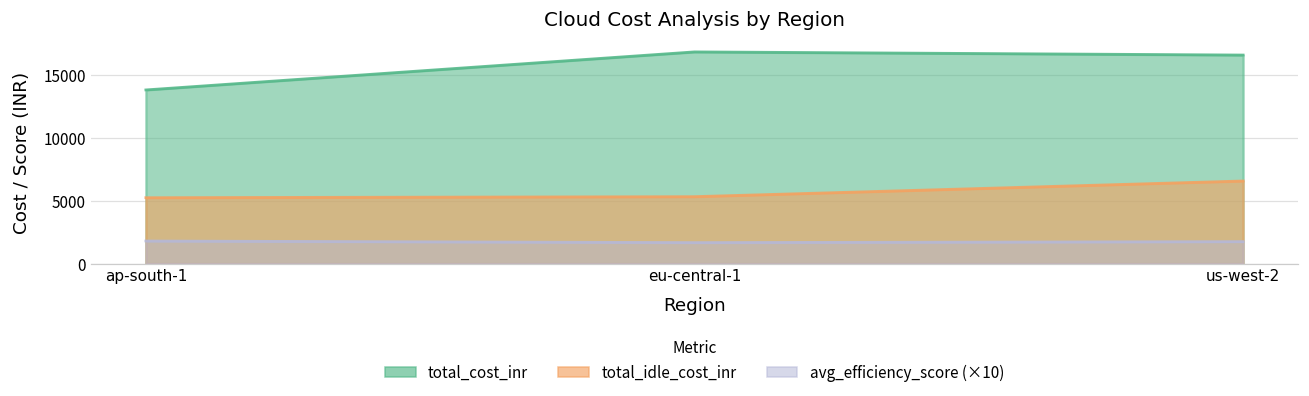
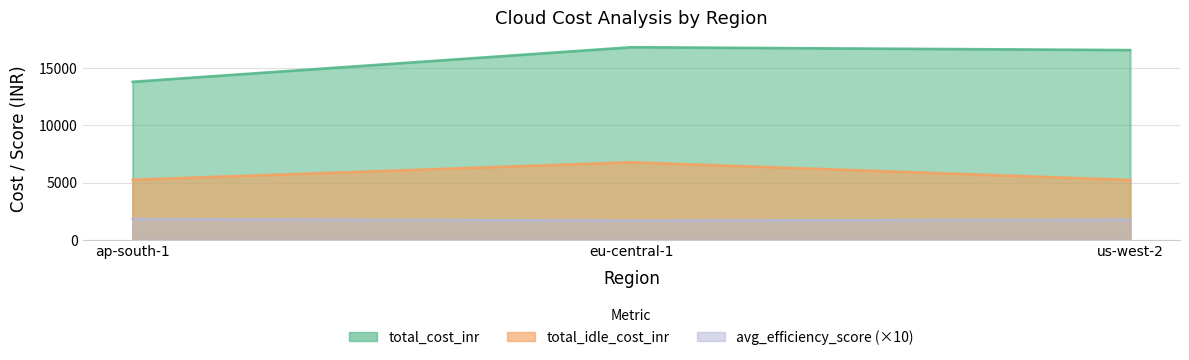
total_idle_cost_inr, eu-central-1: 5300 -> 6800
total_idle_cost_inr, us-west-2: 6600 -> 5200
